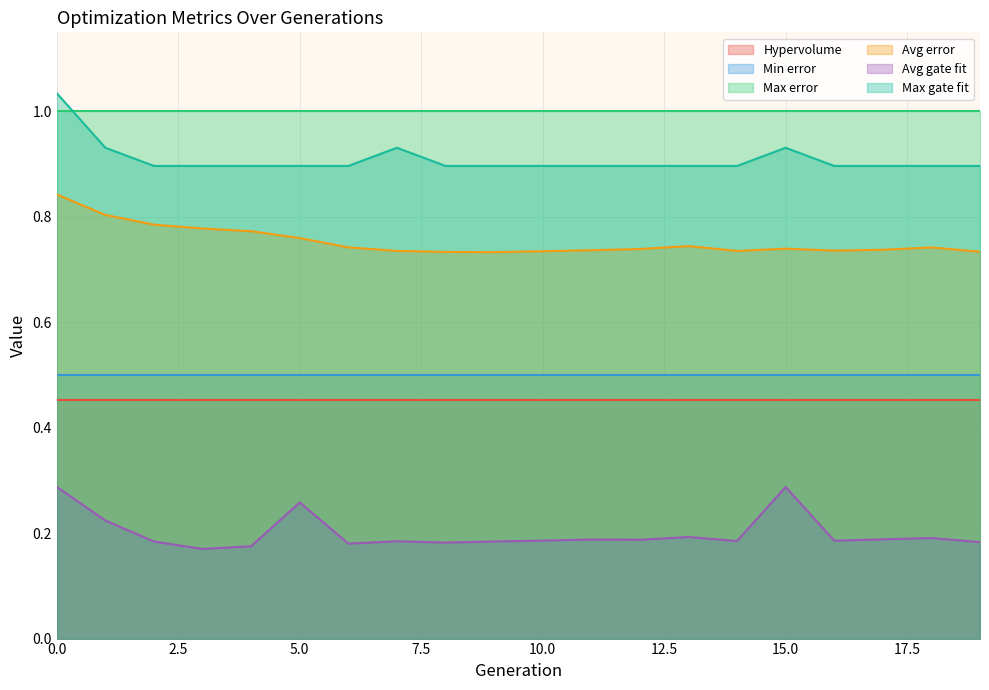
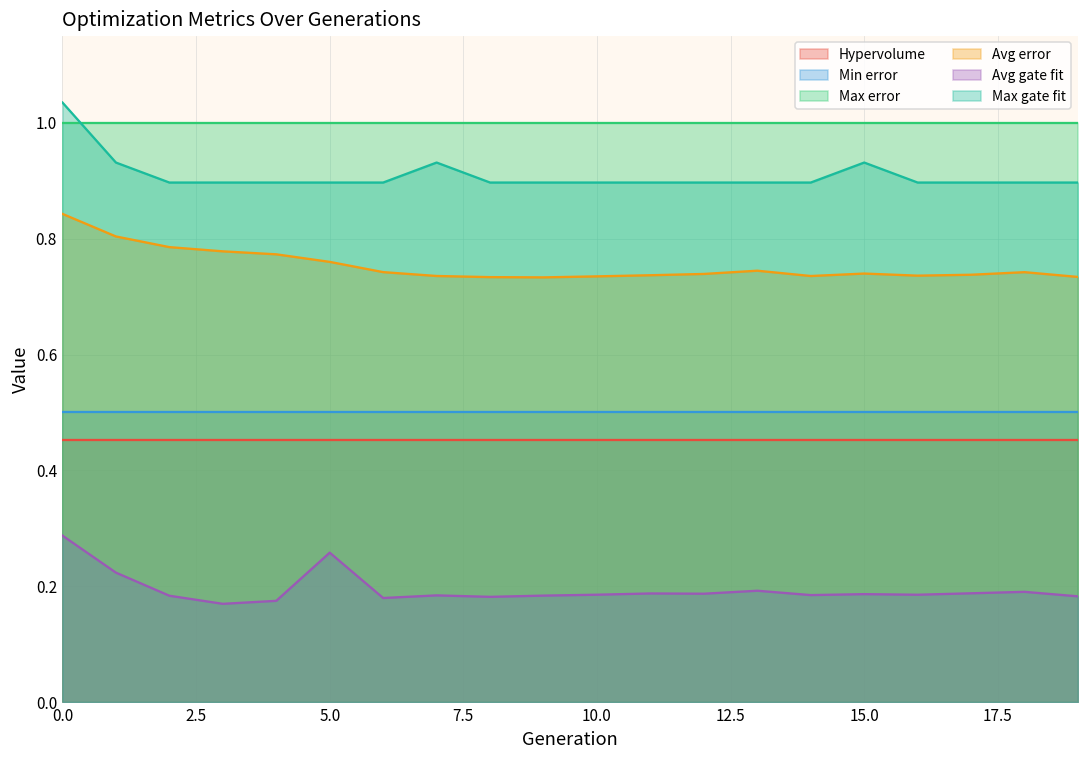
Avg gate fit, 15.0: 0.29 -> 0.19
